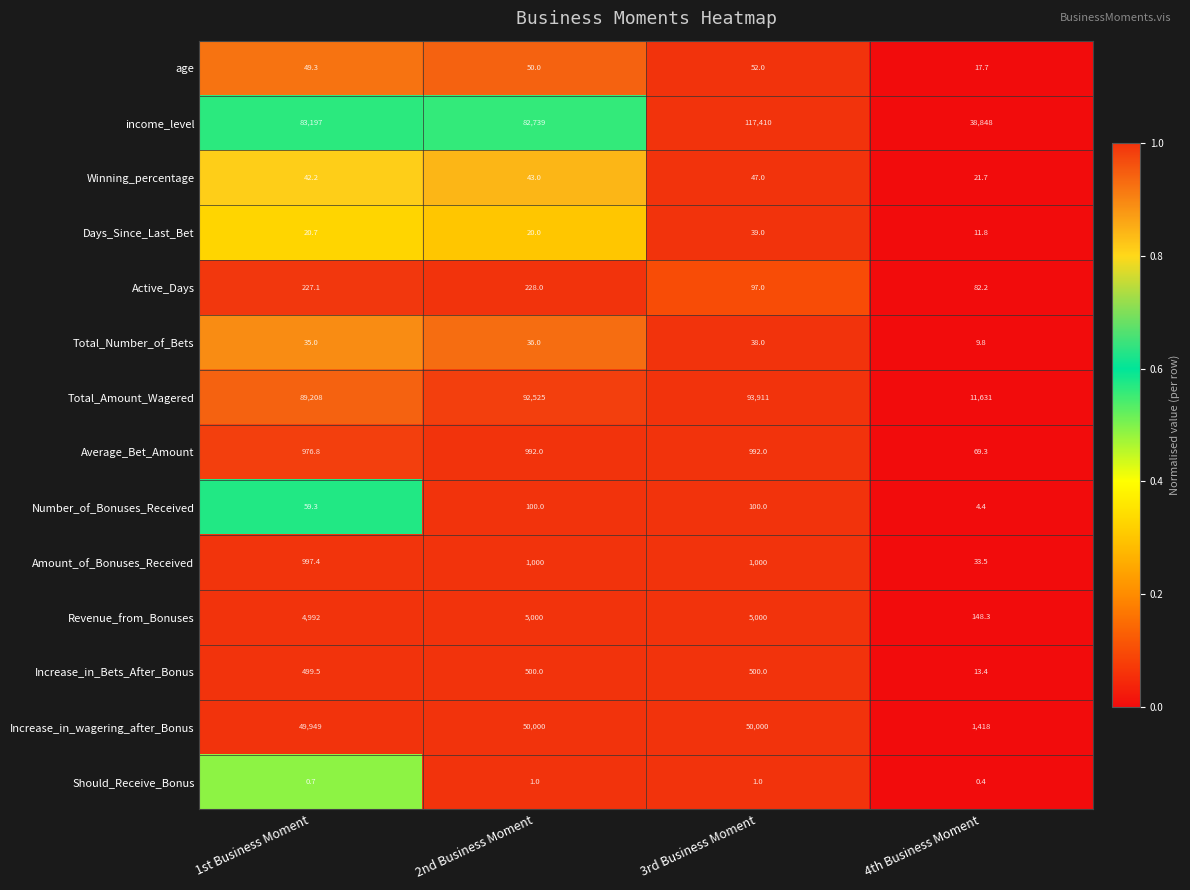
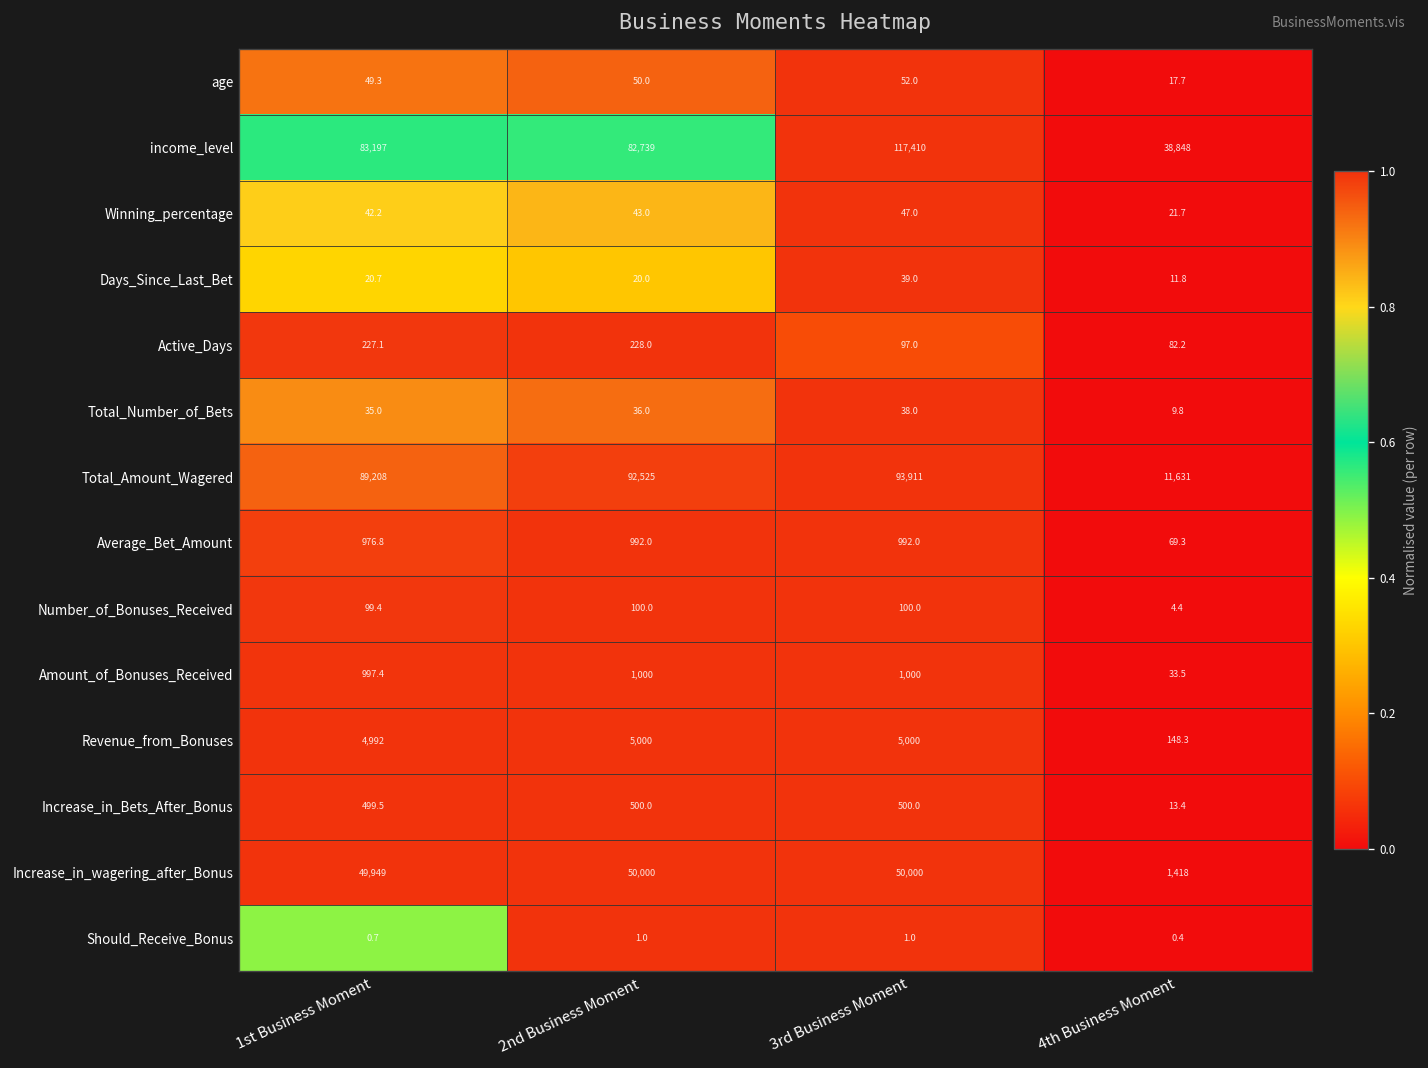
Number_of_Bonuses_Received, 1st Business Moment: 59.3 -> 99.4
